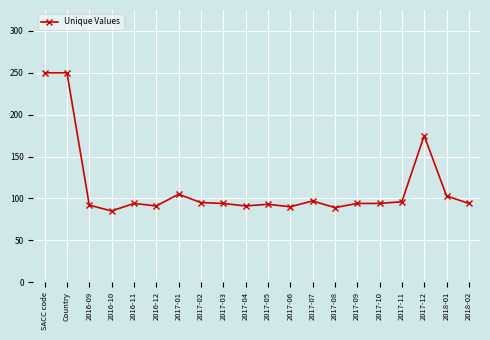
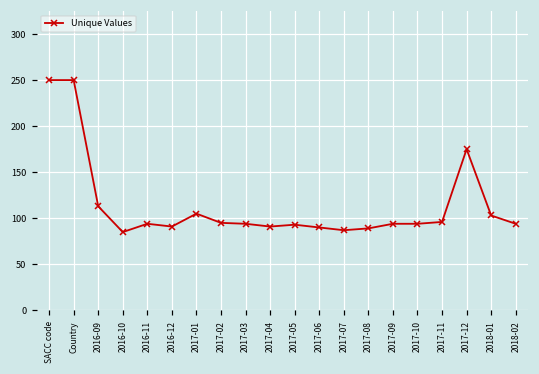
2016-09: 90 -> 110
2017-07: 100 -> 90
